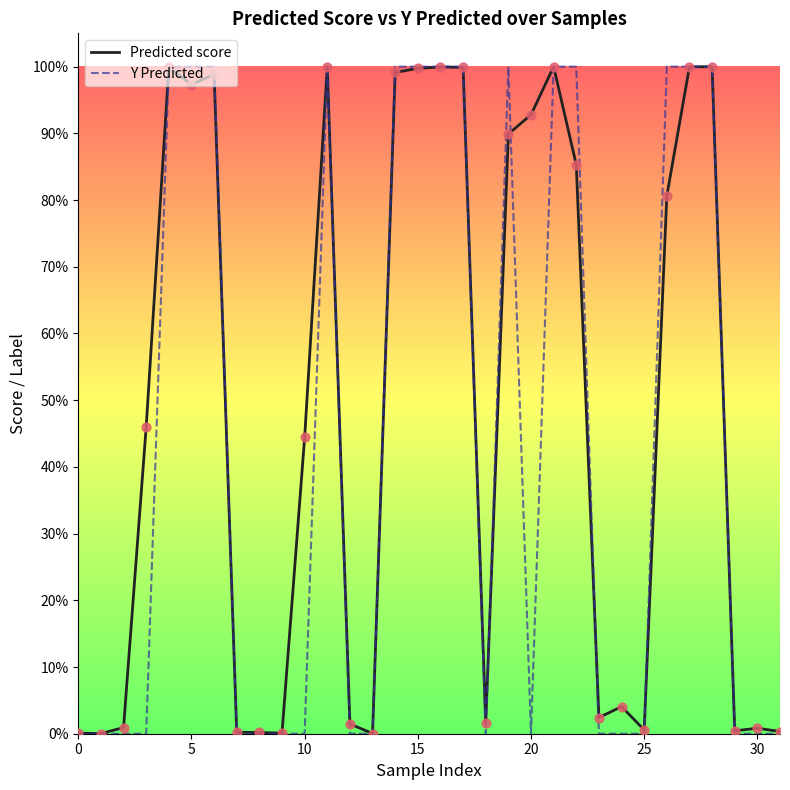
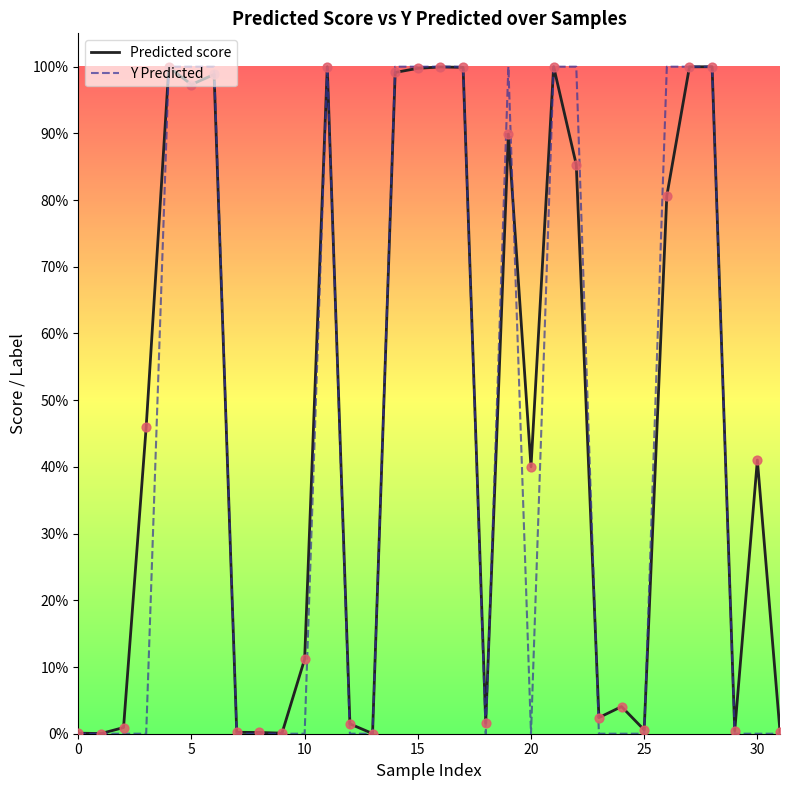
Predicted score, 10: 44% -> 11%
Predicted score, 20: 93% -> 40%
Predicted score, 30: 1% -> 41%
